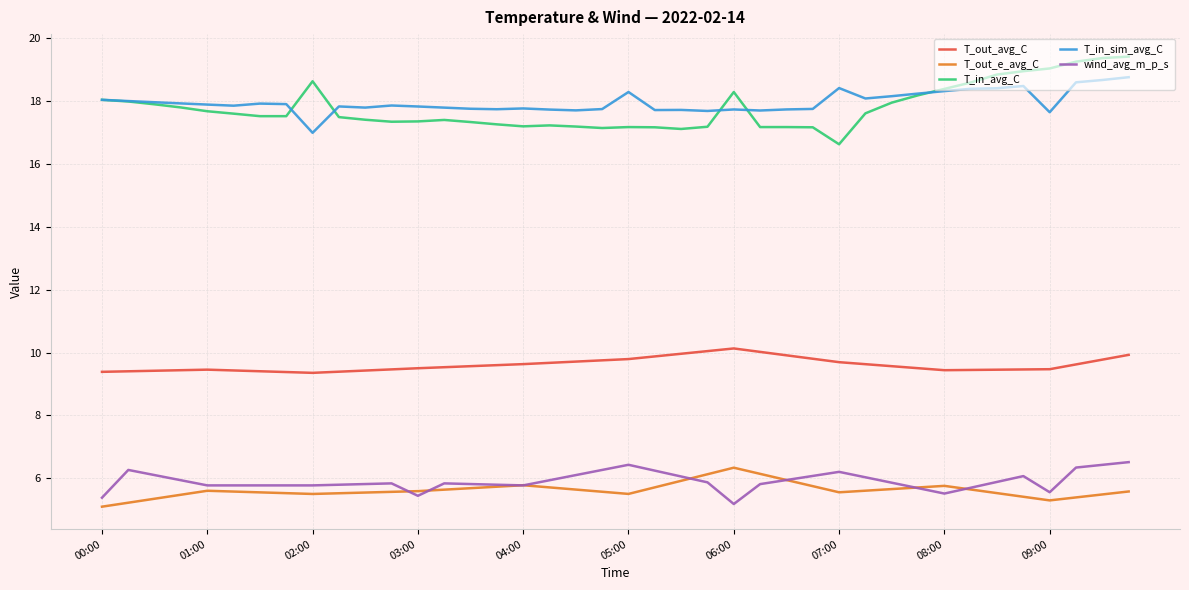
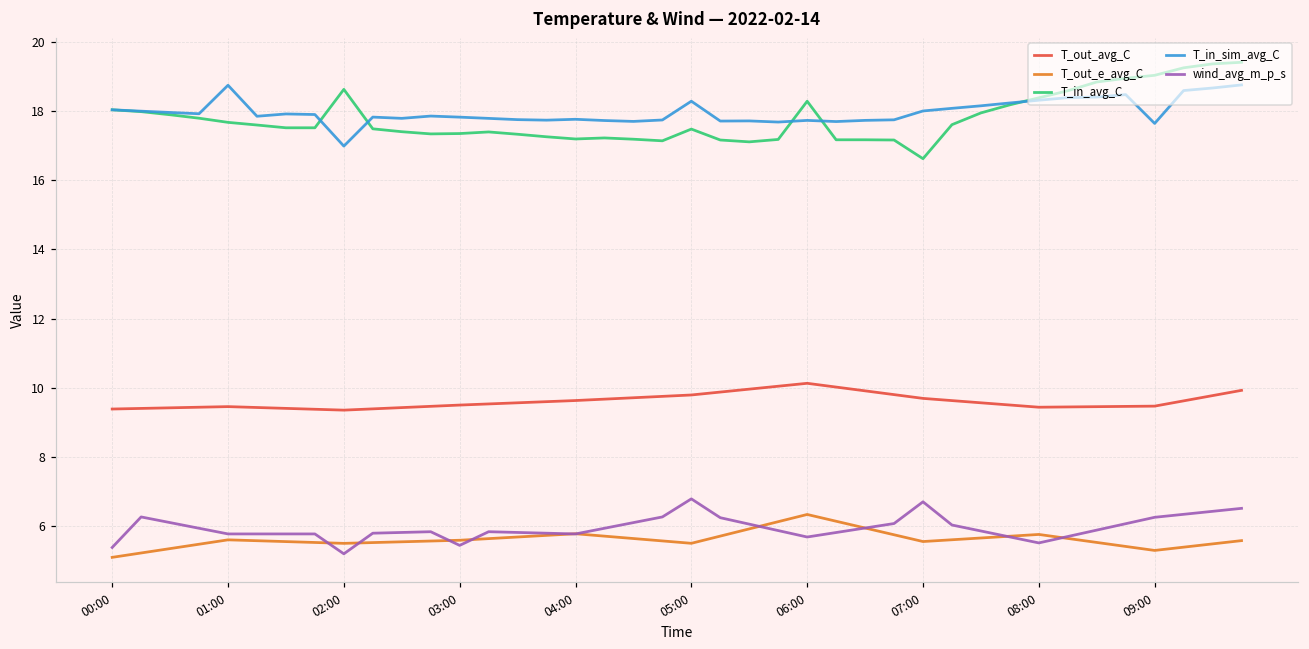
T_in_sim_avg_C, 01:00: 17.9 -> 18.7
wind_avg_m_p_s, 02:00: 5.8 -> 5.2
T_in_avg_C, 05:00: 17.2 -> 17.5
wind_avg_m_p_s, 05:00: 6.4 -> 6.8
wind_avg_m_p_s, 06:00: 5.2 -> 5.7
T_in_sim_avg_C, 07:00: 18.4 -> 18.0
wind_avg_m_p_s, 07:00: 6.2 -> 6.7
wind_avg_m_p_s, 09:00: 5.6 -> 6.3
